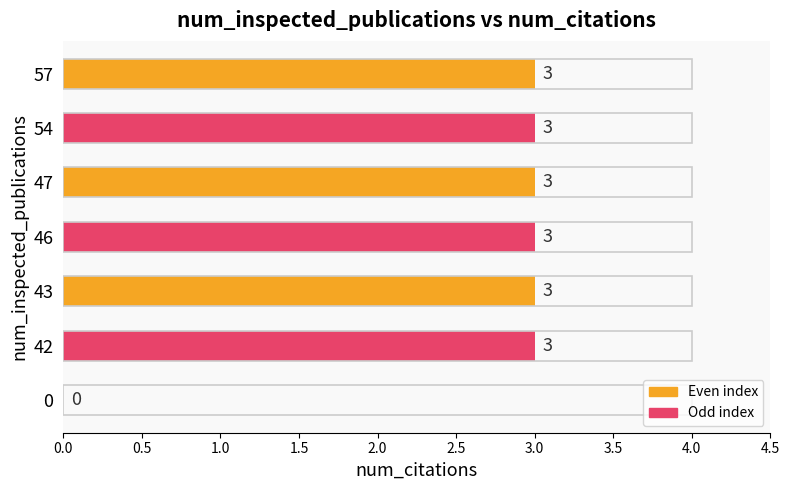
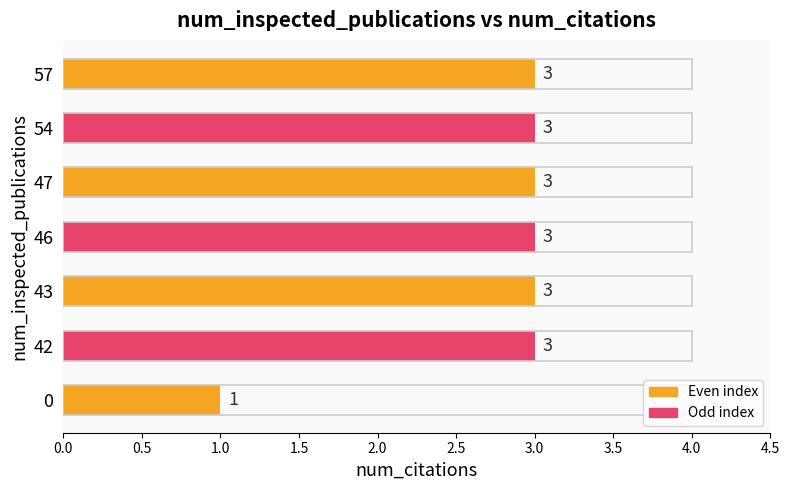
0: 0 -> 1
